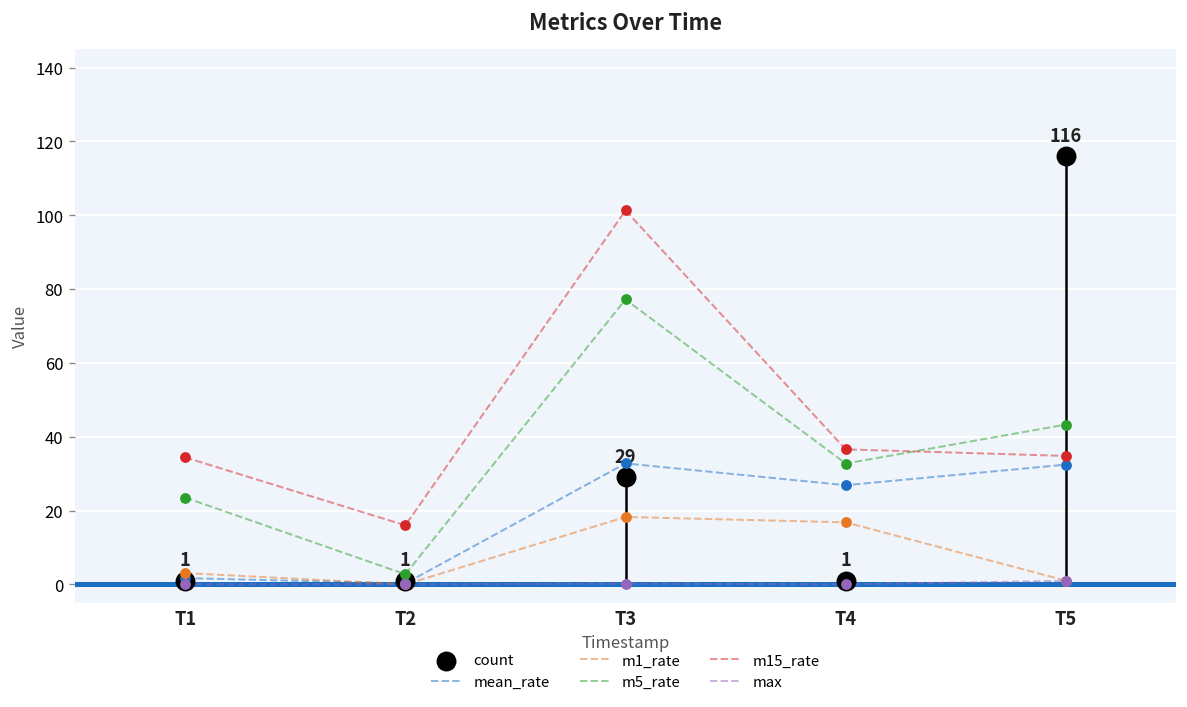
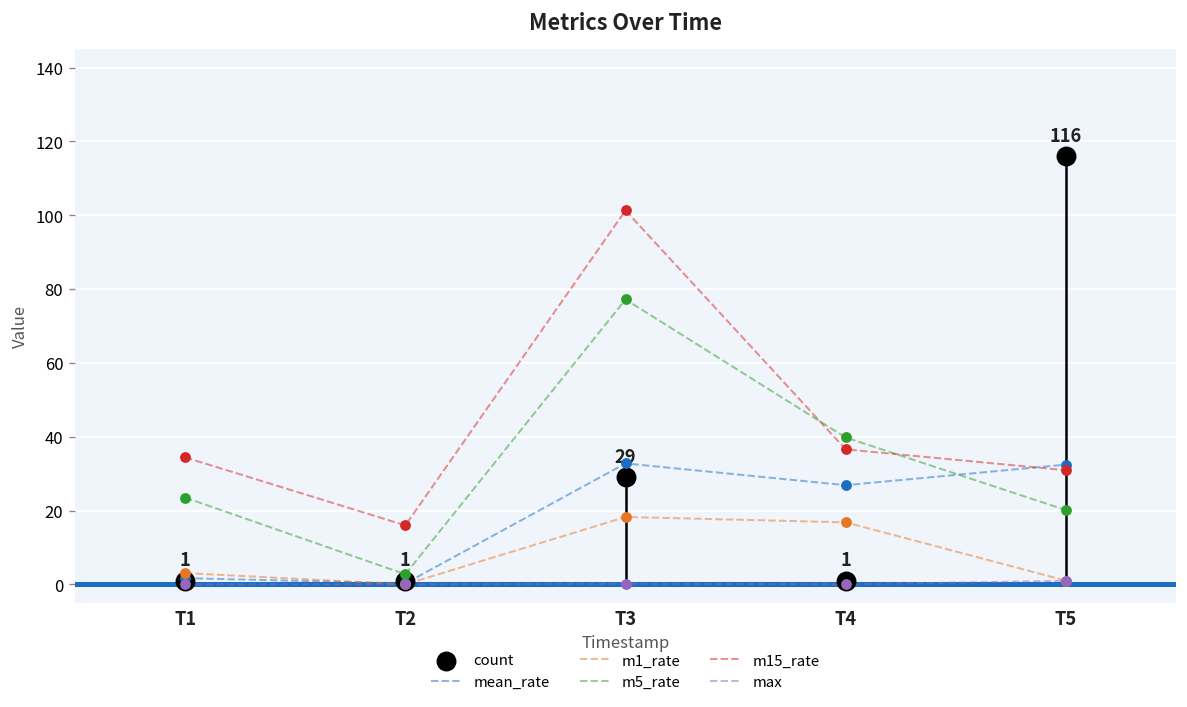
m5_rate, T4: 33 -> 40
m5_rate, T5: 43 -> 20
m15_rate, T5: 35 -> 31
